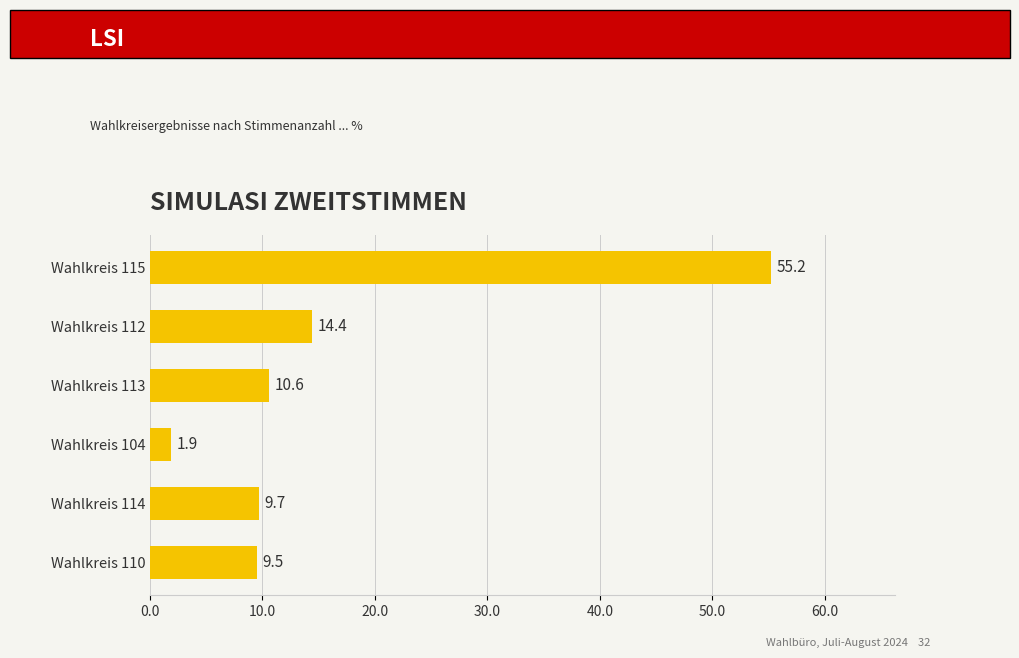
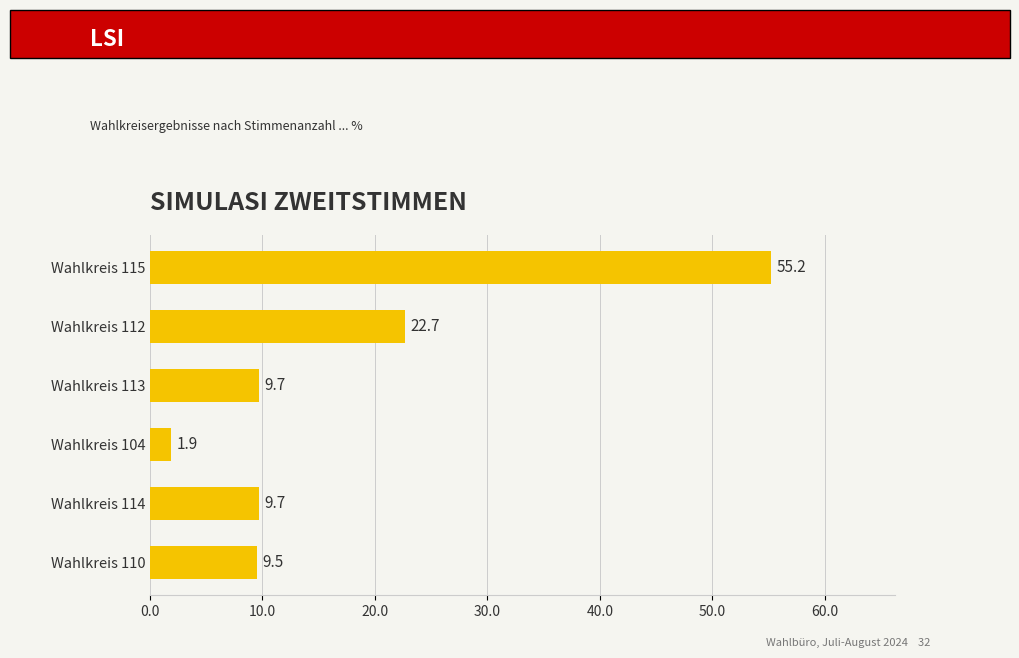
Wahlkreis 112: 14.4 -> 22.7
Wahlkreis 113: 10.6 -> 9.7
